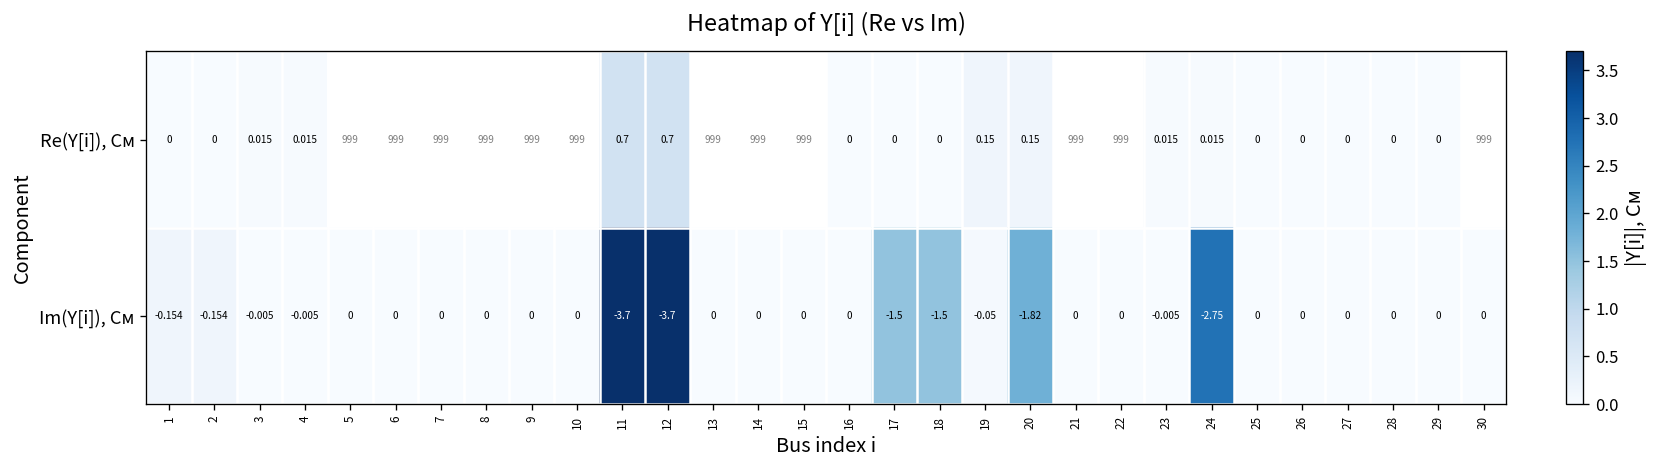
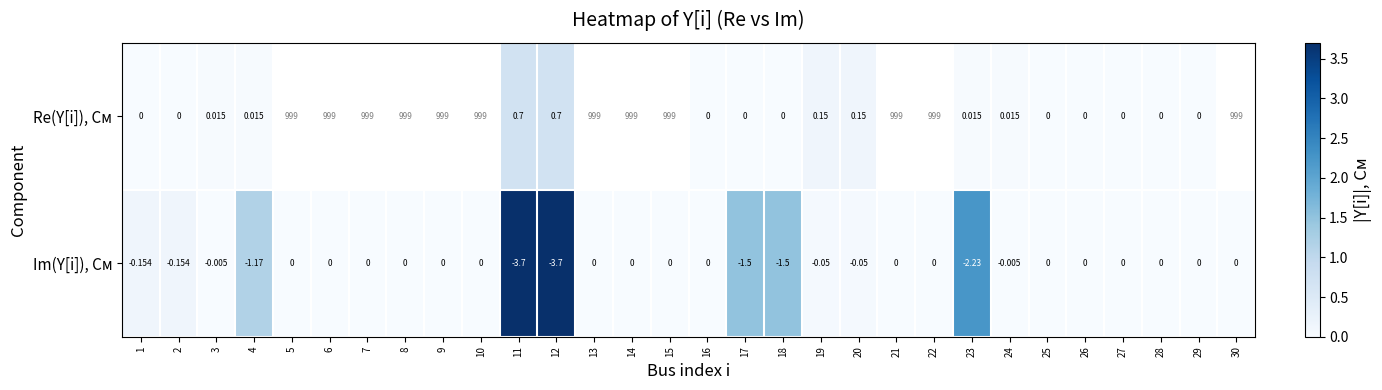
Im(Y[i]), См, 4: -0.005 -> -1.17
Im(Y[i]), См, 20: -1.82 -> -0.05
Im(Y[i]), См, 23: -0.005 -> -2.23
Im(Y[i]), См, 24: -2.75 -> -0.005
